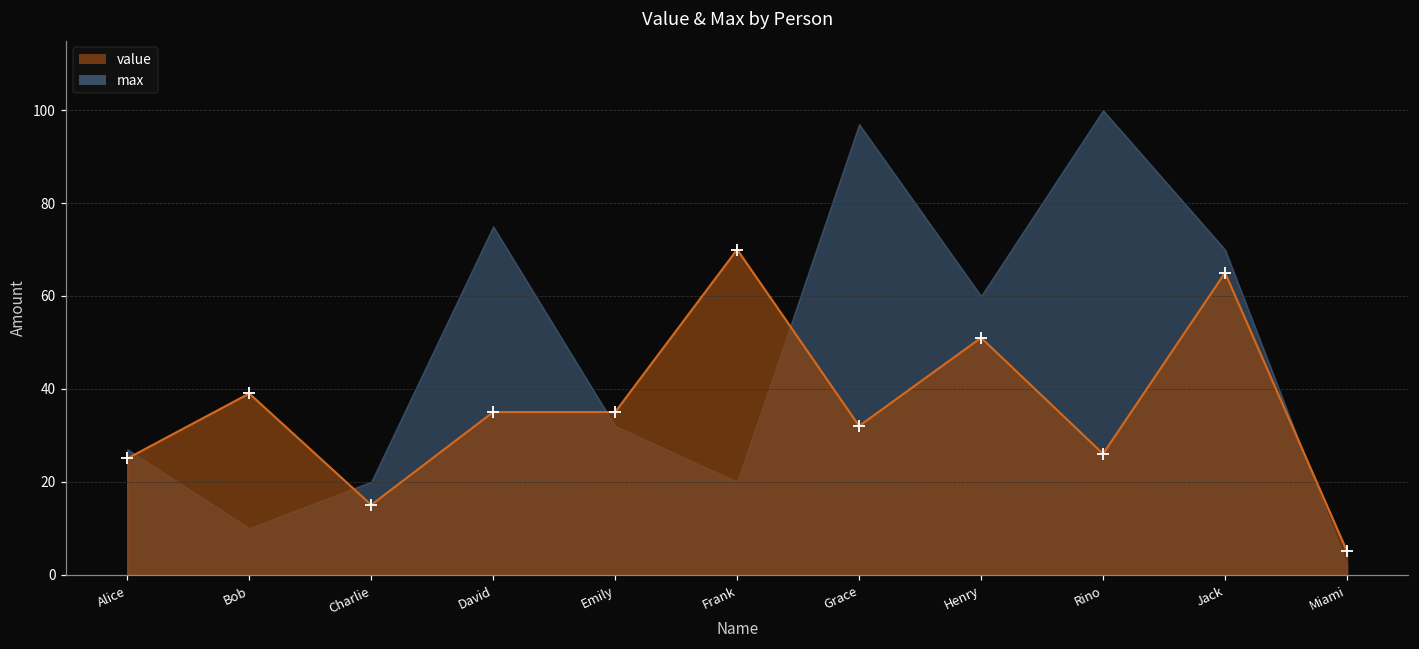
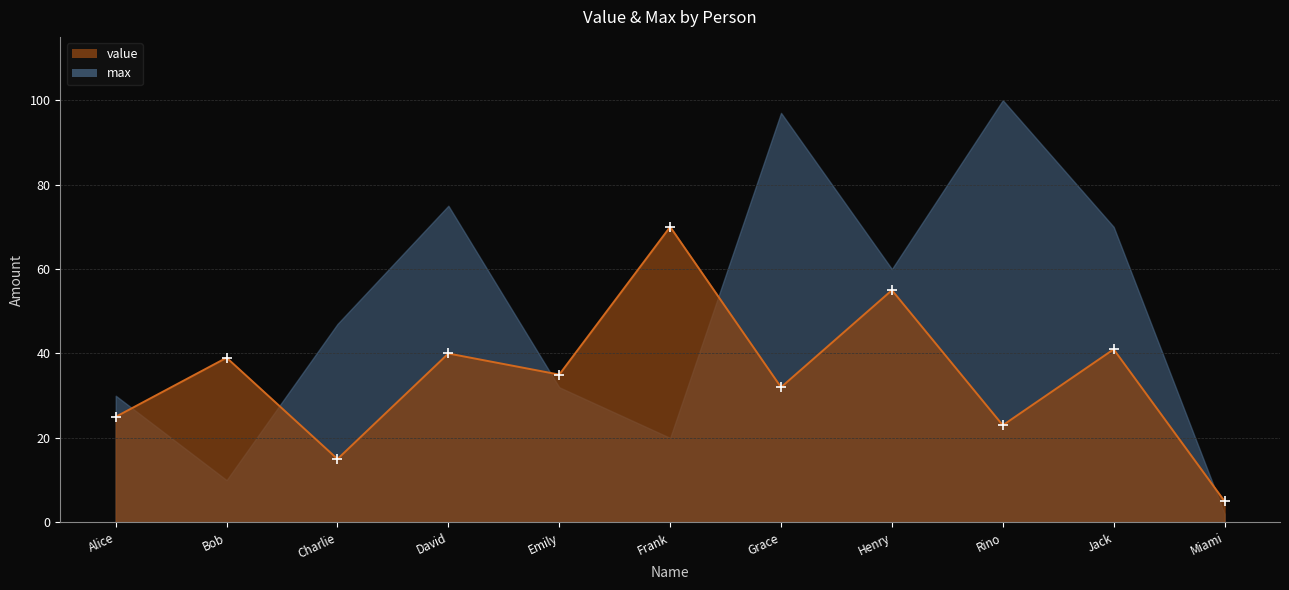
max, Alice: 27 -> 30
max, Charlie: 20 -> 47
value, David: 35 -> 40
value, Henry: 51 -> 55
value, Rino: 26 -> 23
value, Jack: 65 -> 41
